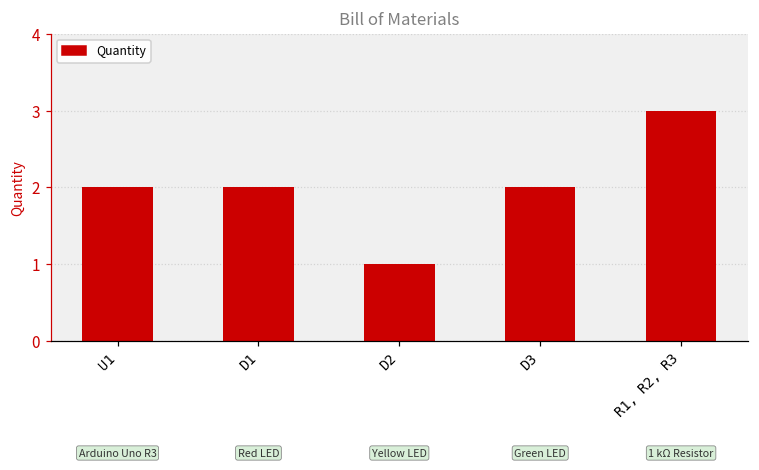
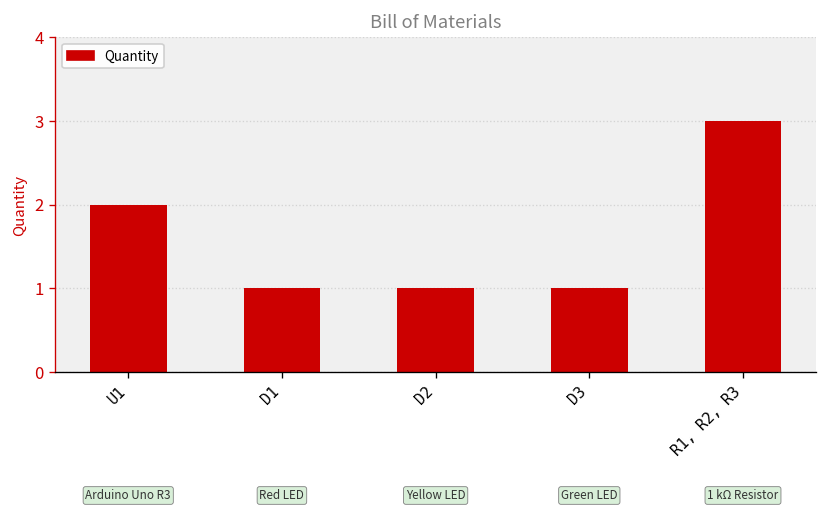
D1: 2 -> 1
D3: 2 -> 1
